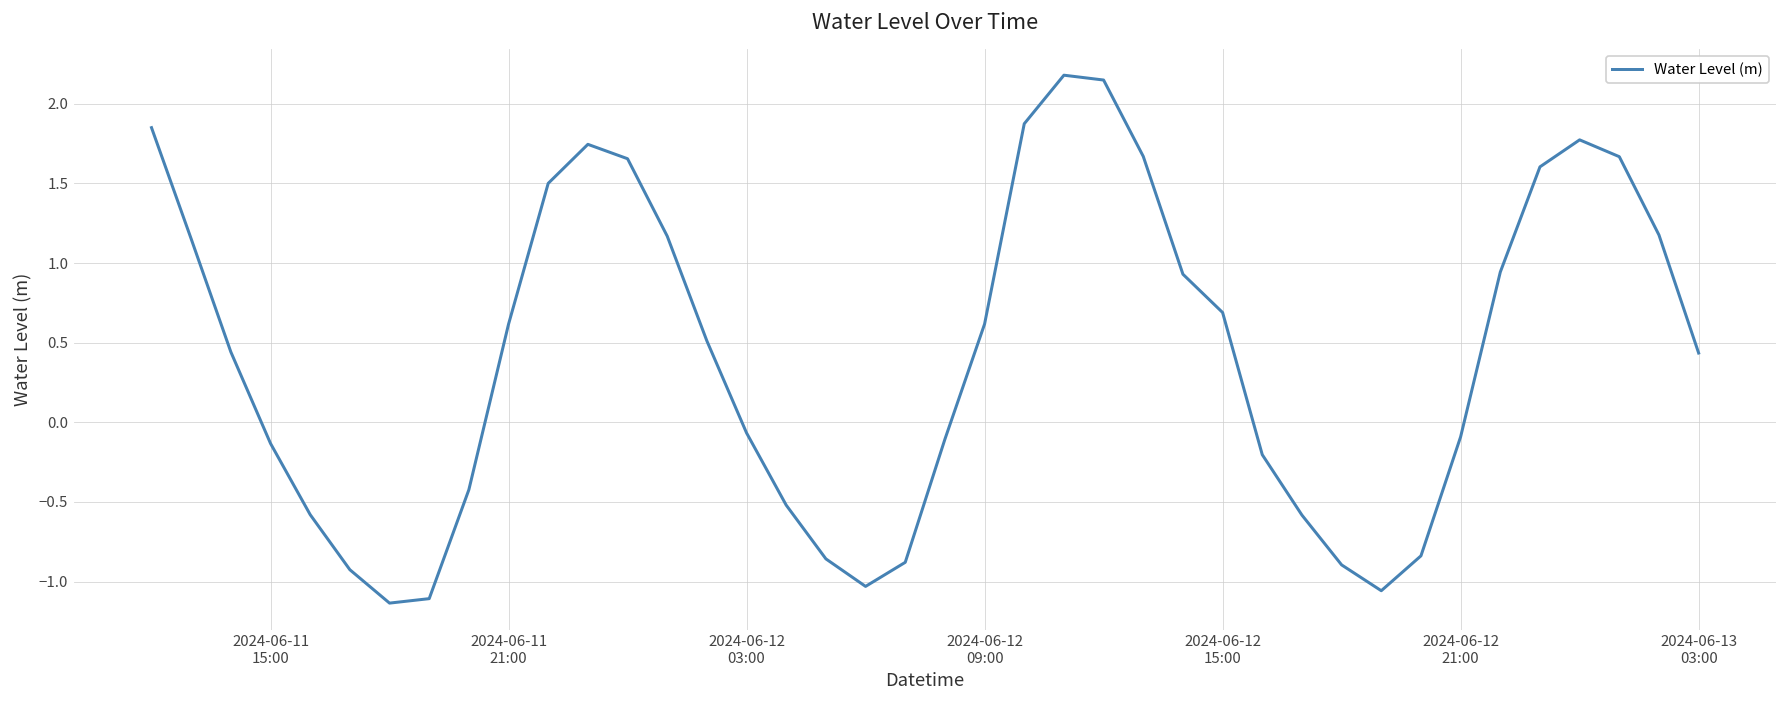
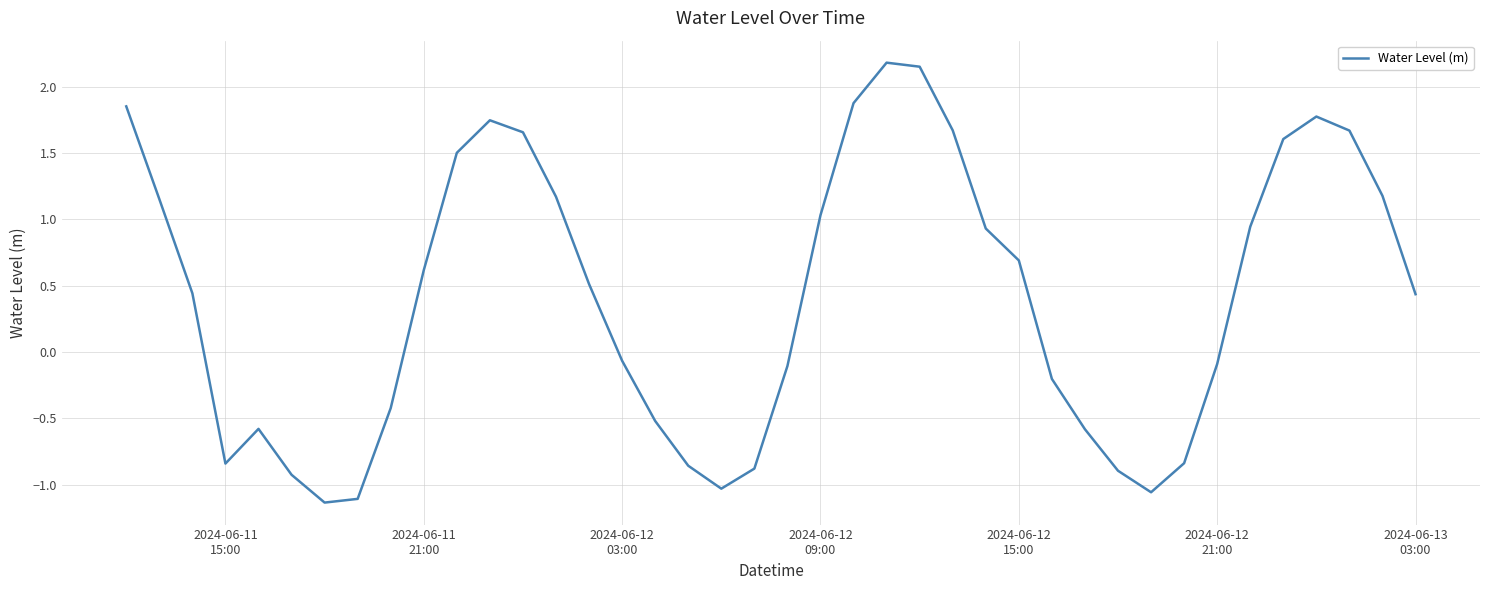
2024-06-11 15:00: -0.13 -> -0.84
2024-06-12 09:00: 0.62 -> 1.03
